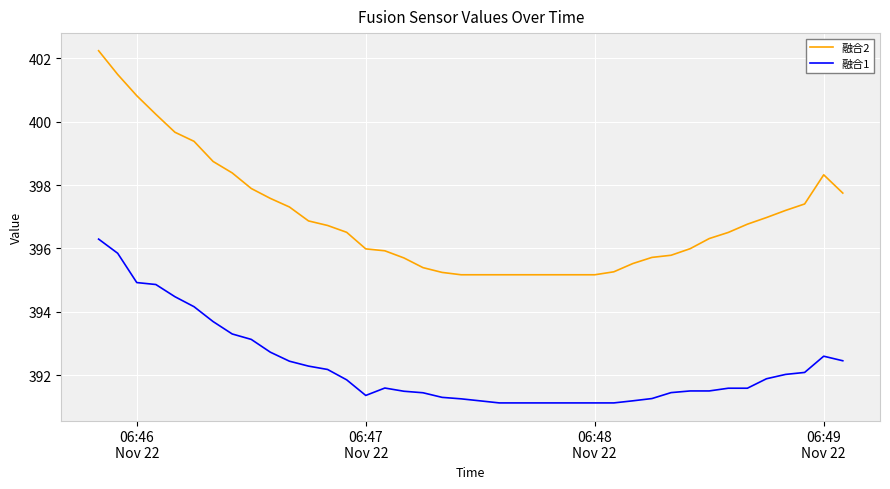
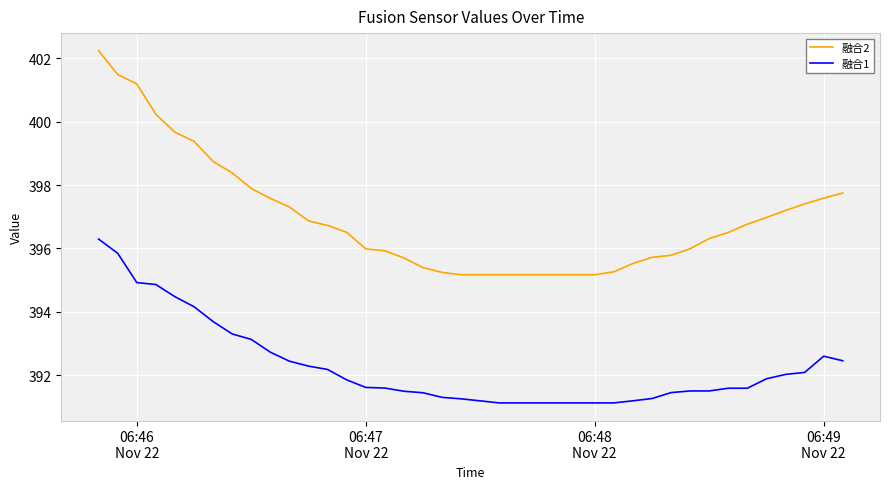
融合2, 06:46 Nov 22: 400.8 -> 401.2
融合1, 06:47 Nov 22: 391.4 -> 391.6
融合2, 06:49 Nov 22: 398.3 -> 397.6
